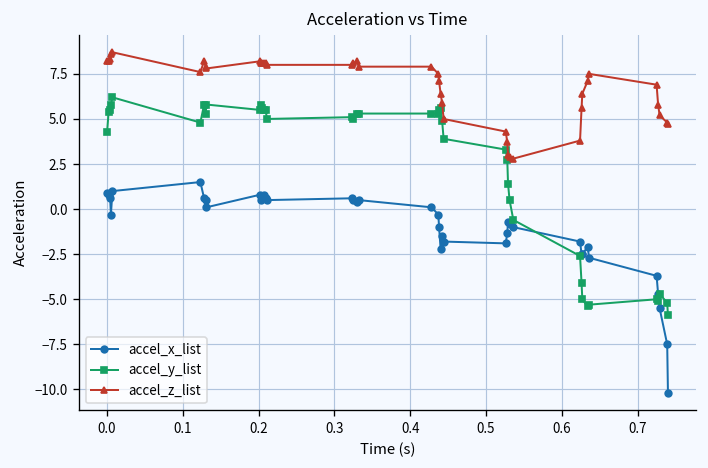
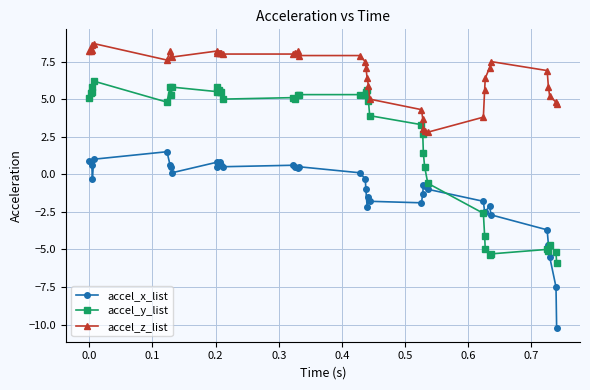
accel_y_list, 0.0: 4.3 -> 5.1
